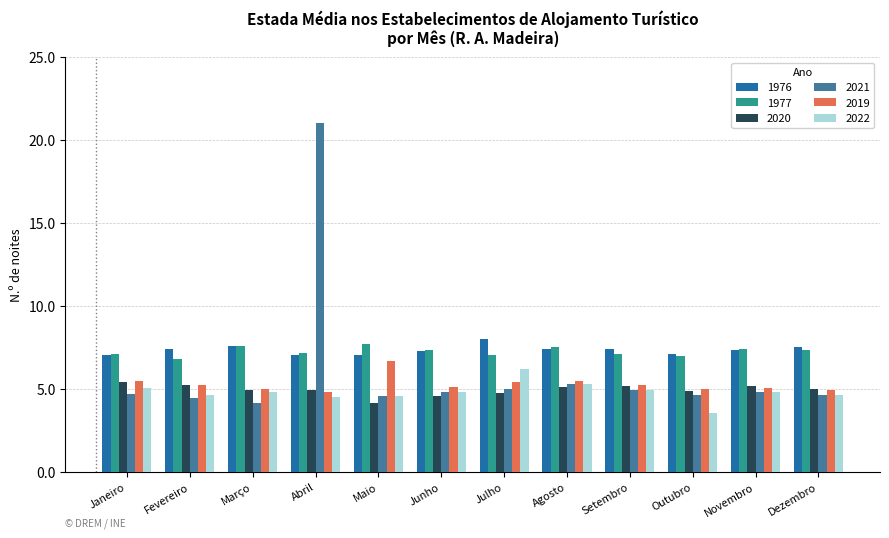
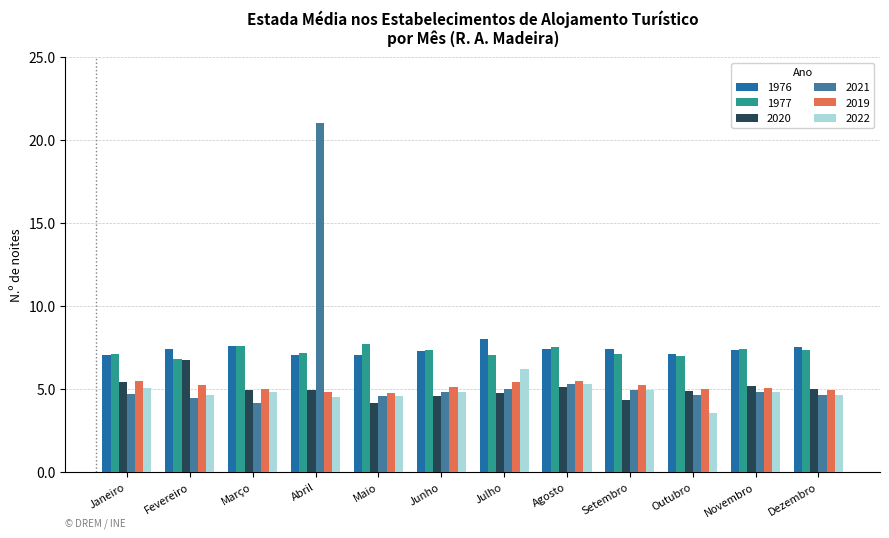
2020, Fevereiro: 5.2 -> 6.7
2019, Maio: 6.7 -> 4.8
2020, Setembro: 5.2 -> 4.3
